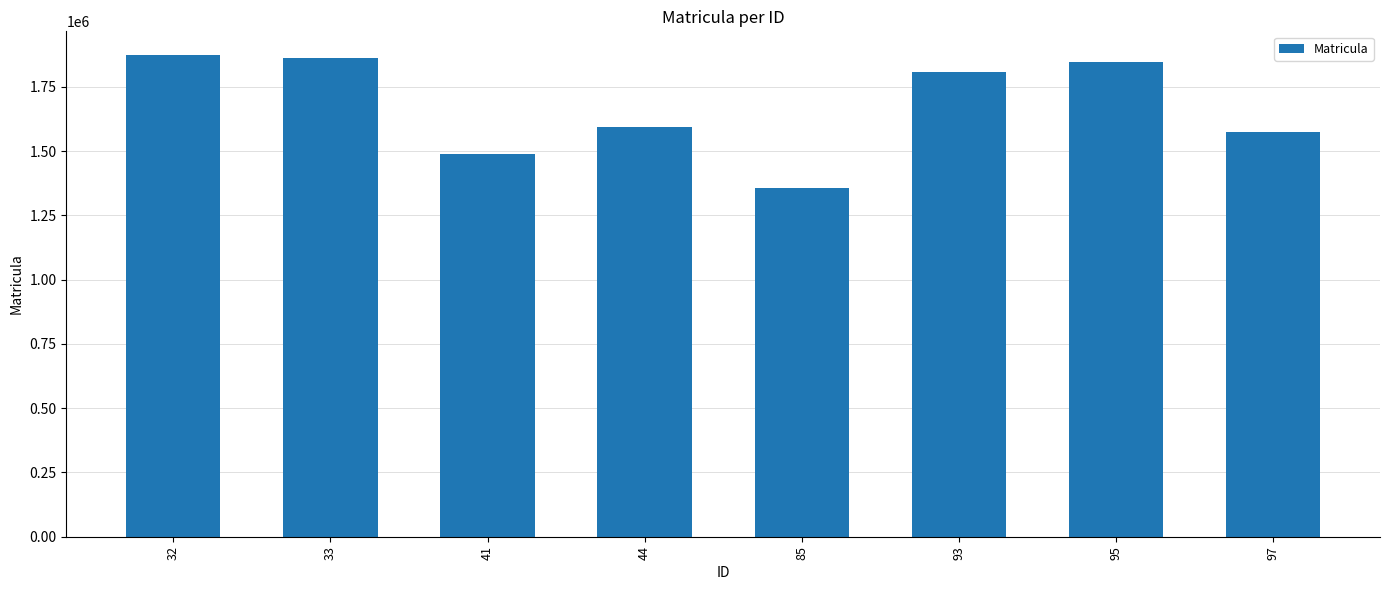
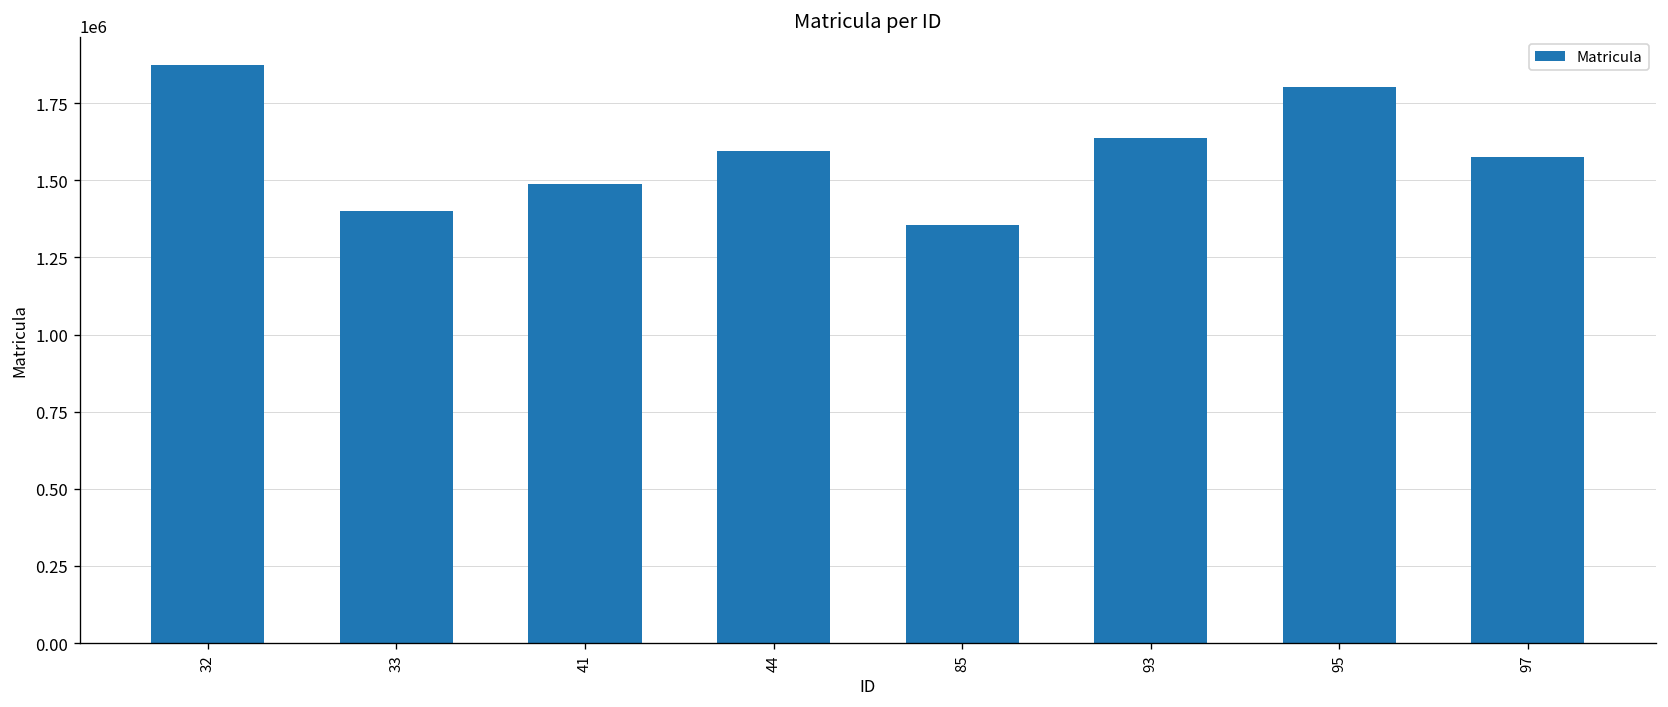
33: 1860000 -> 1400000
93: 1810000 -> 1640000
95: 1850000 -> 1800000
